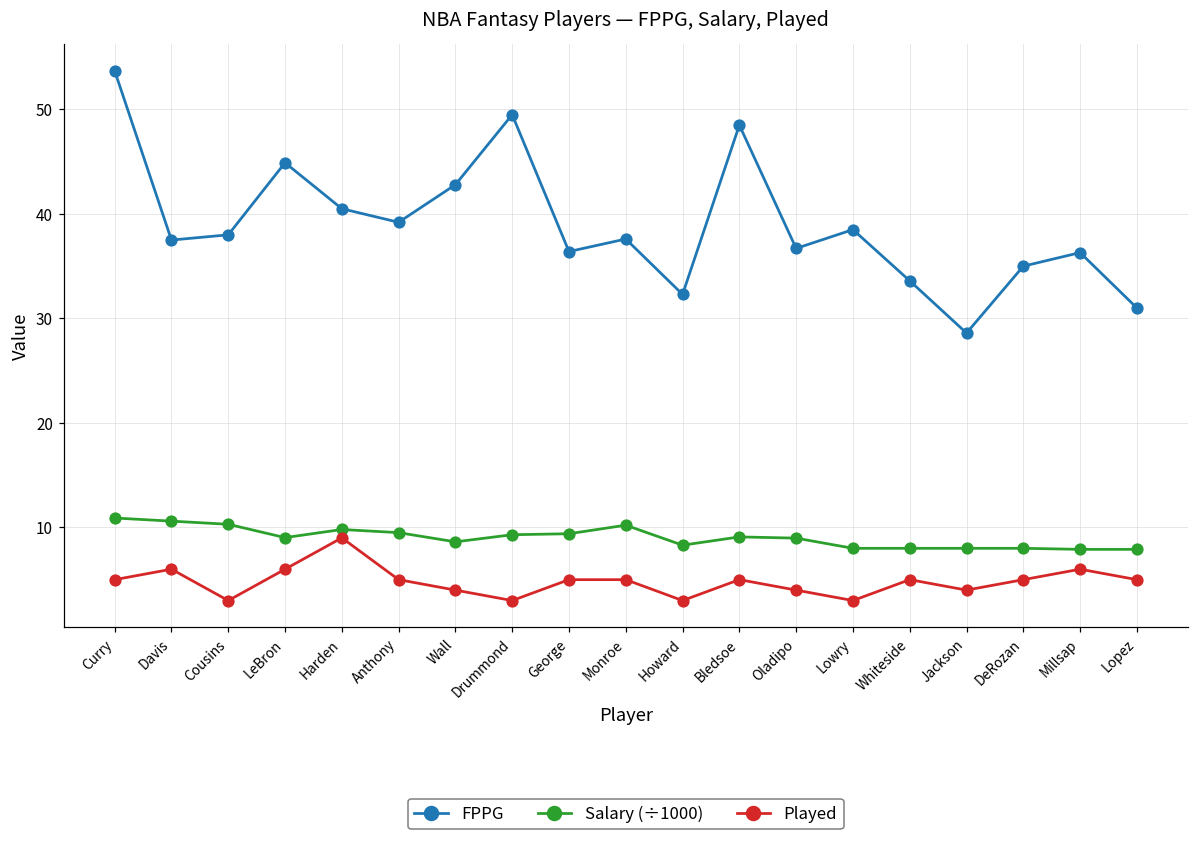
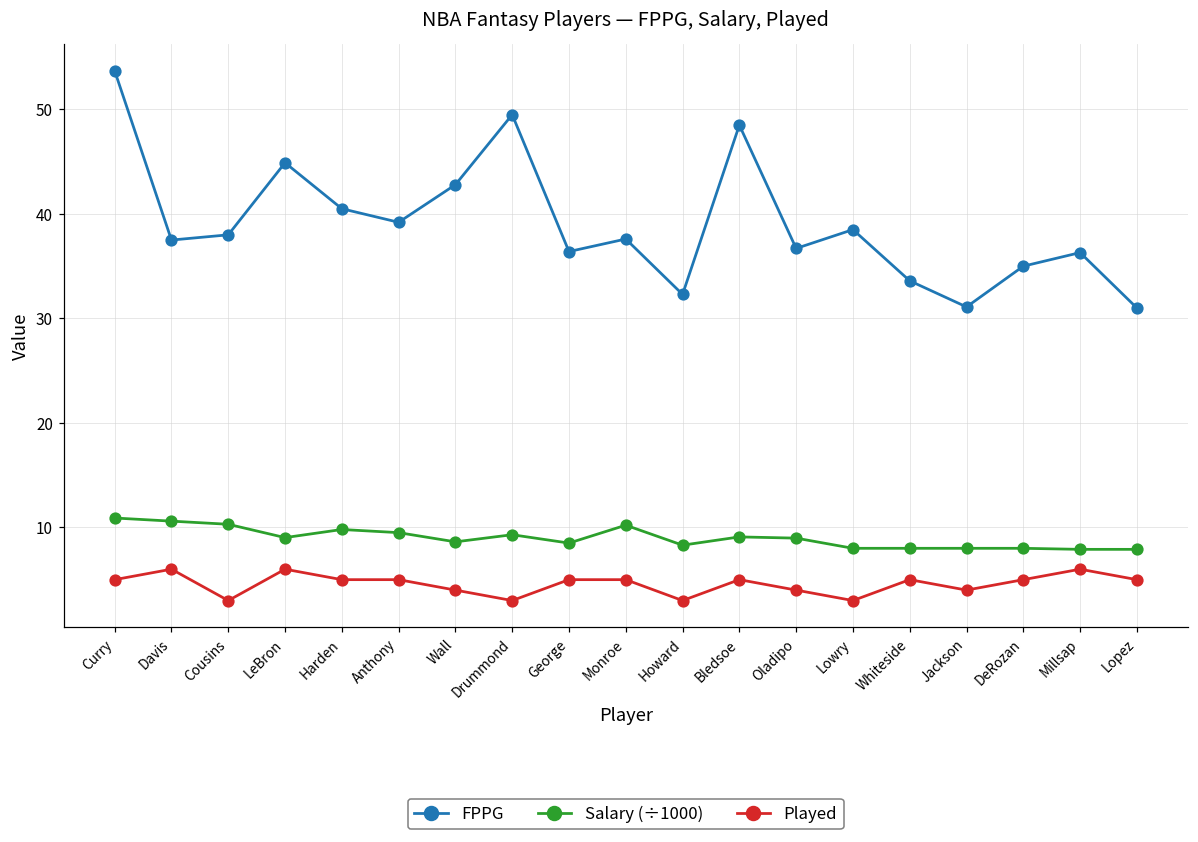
Played, Harden: 9 -> 5
Salary (÷1000), George: 9.4 -> 8.5
FPPG, Jackson: 29 -> 31
